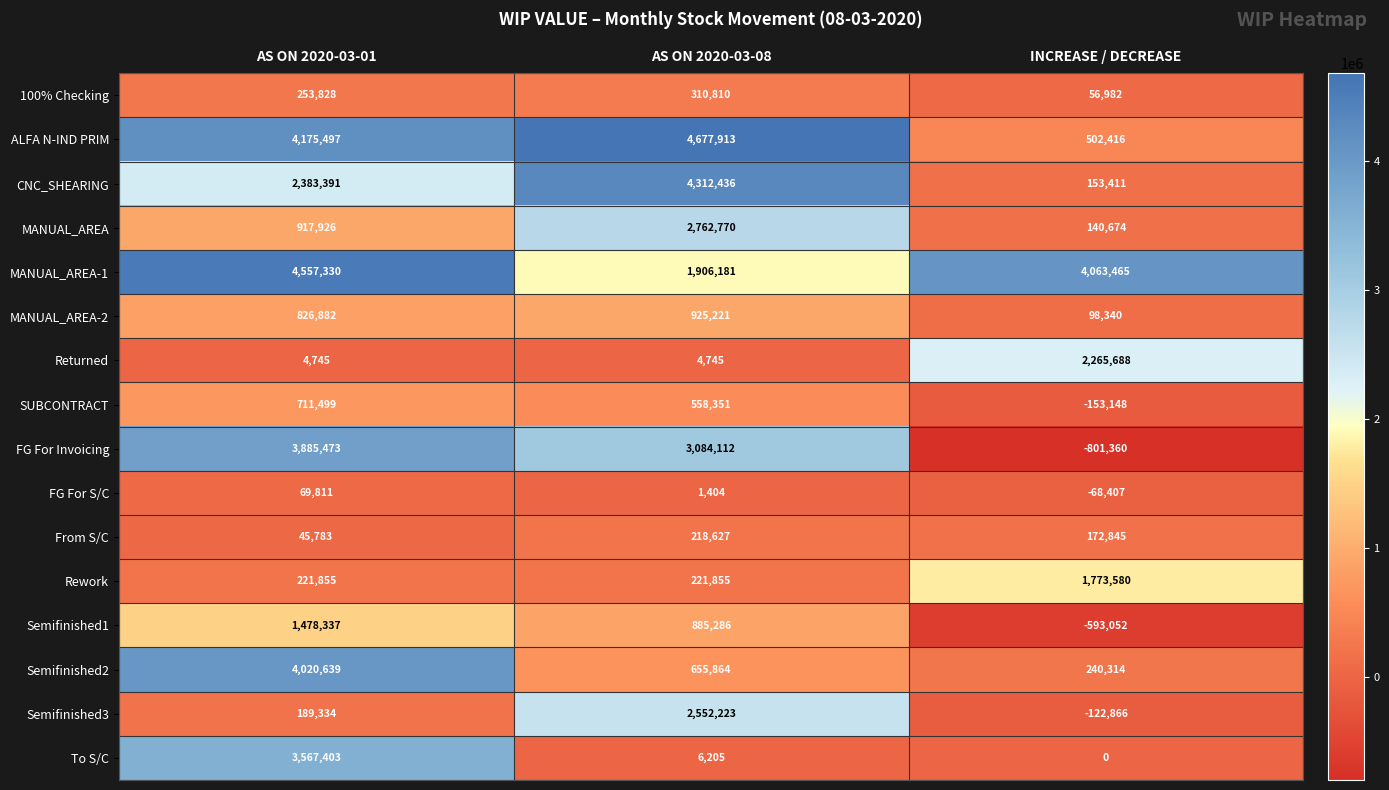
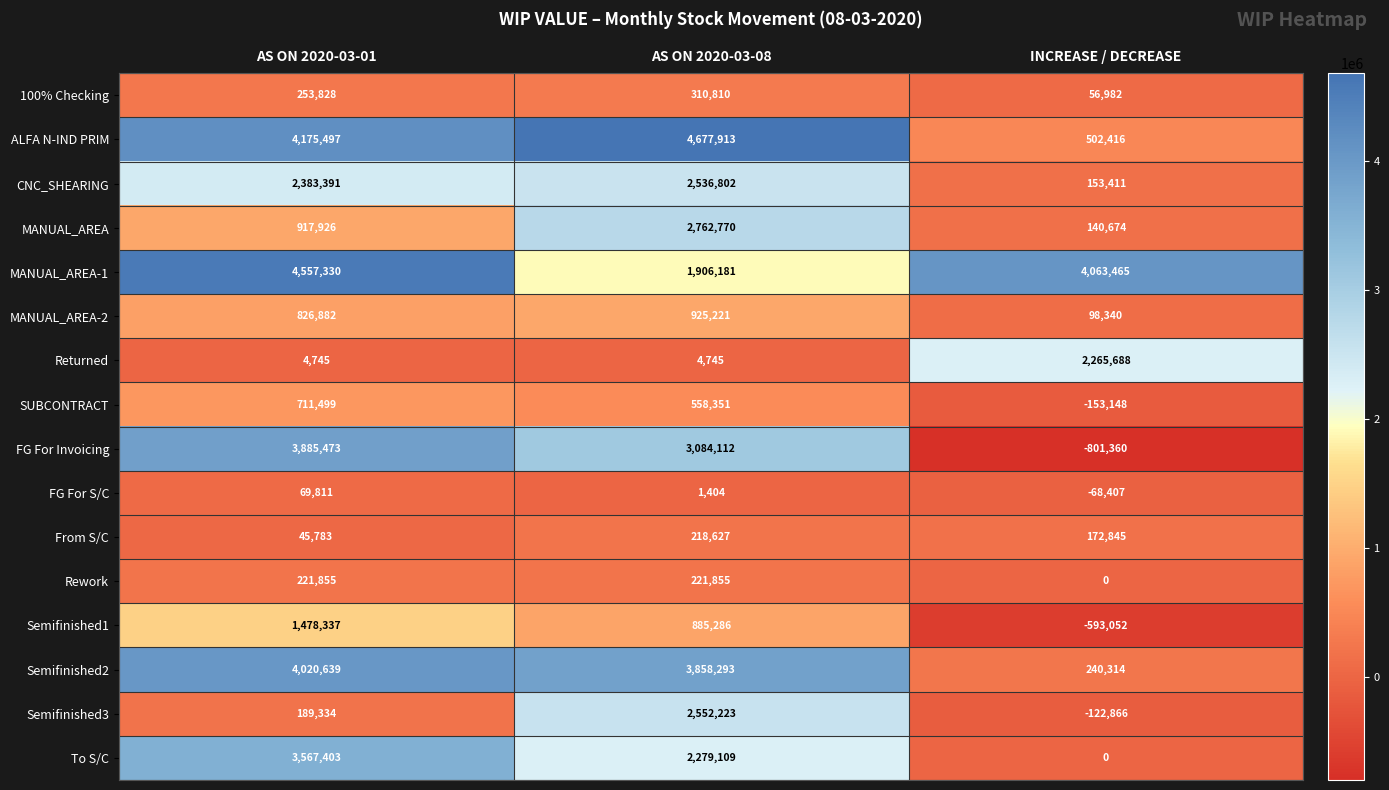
CNC_SHEARING, AS ON 2020-03-08: 4,312,436 -> 2,536,802
Rework, INCREASE / DECREASE: 1,773,580 -> 0
Semifinished2, AS ON 2020-03-08: 655,864 -> 3,858,293
To S/C, AS ON 2020-03-08: 6,205 -> 2,279,109
